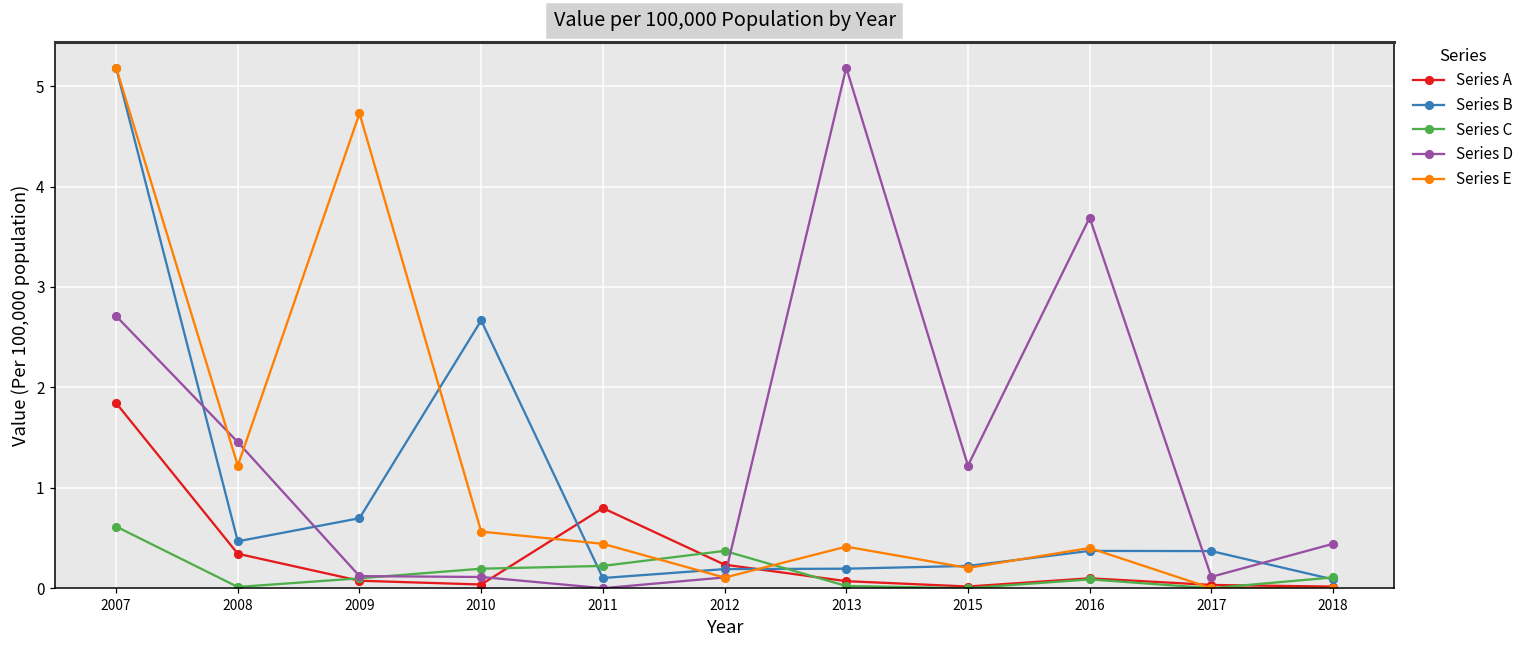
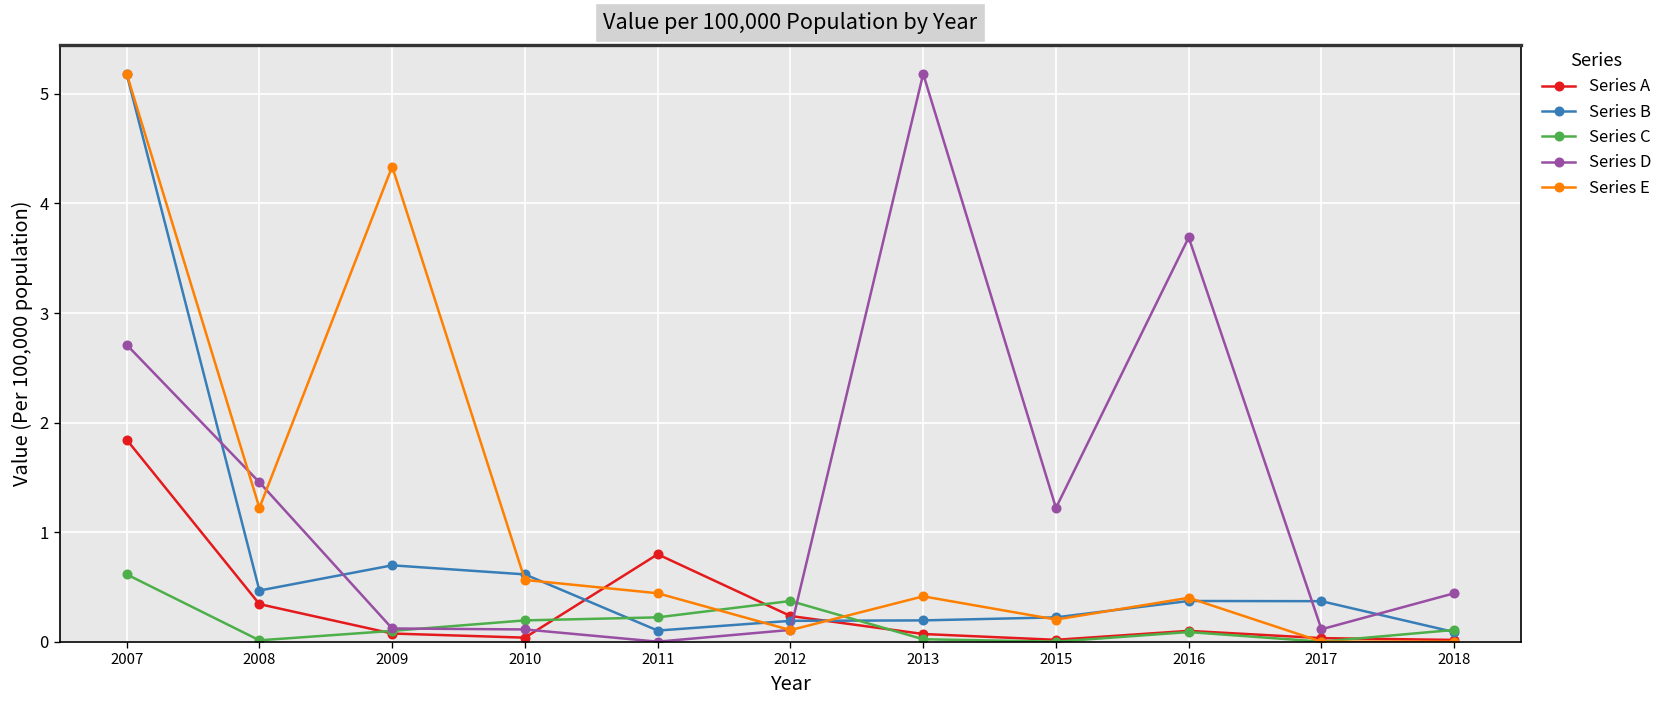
Series E, 2009: 4.7 -> 4.3
Series B, 2010: 2.7 -> 0.6
